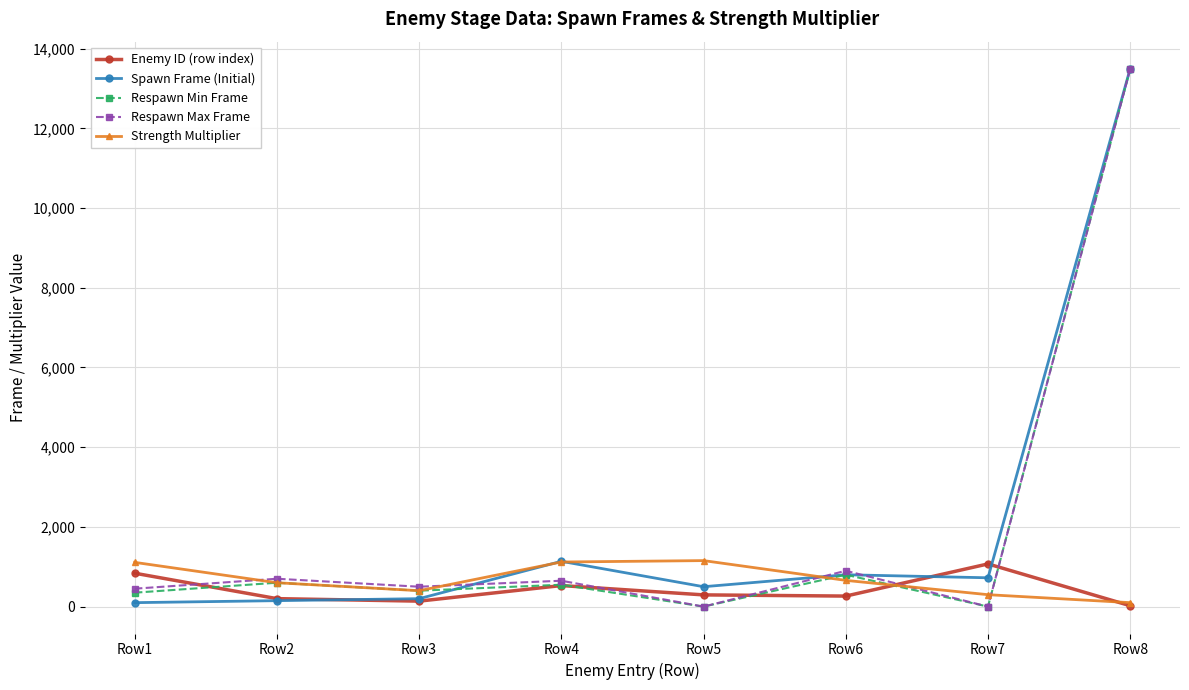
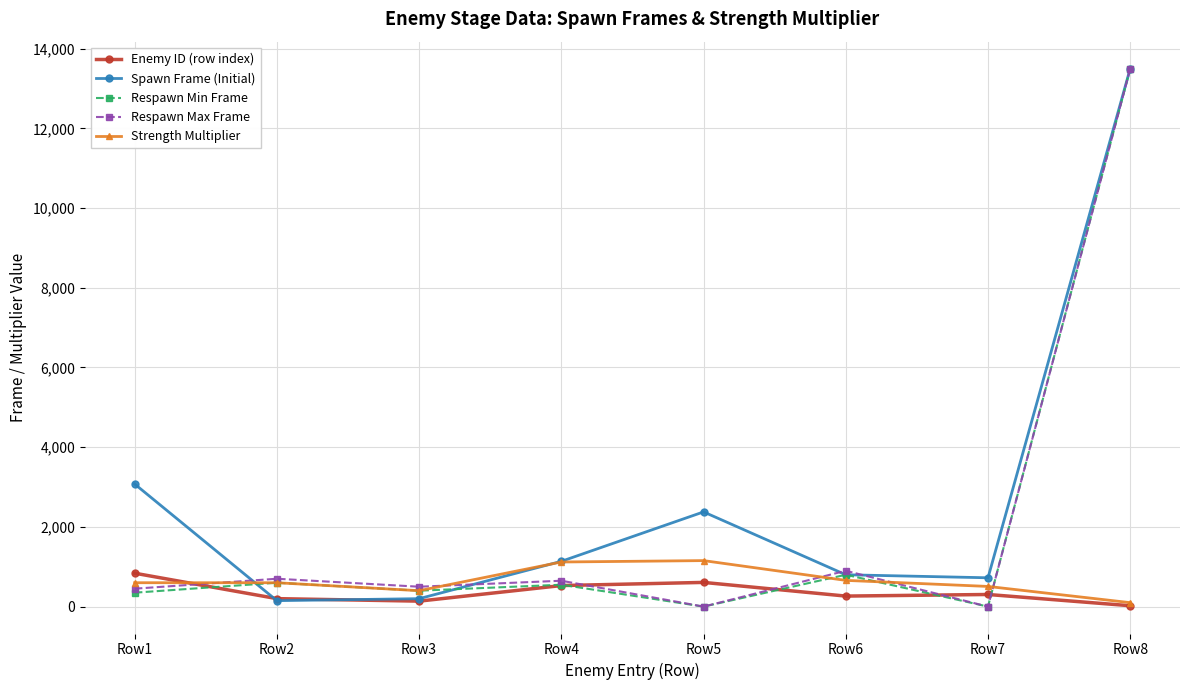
Spawn Frame (Initial), Row1: 100 -> 3,100
Strength Multiplier, Row1: 1,100 -> 600
Enemy ID (row index), Row5: 300 -> 600
Spawn Frame (Initial), Row5: 500 -> 2,400
Enemy ID (row index), Row7: 1,100 -> 300
Strength Multiplier, Row7: 300 -> 500
